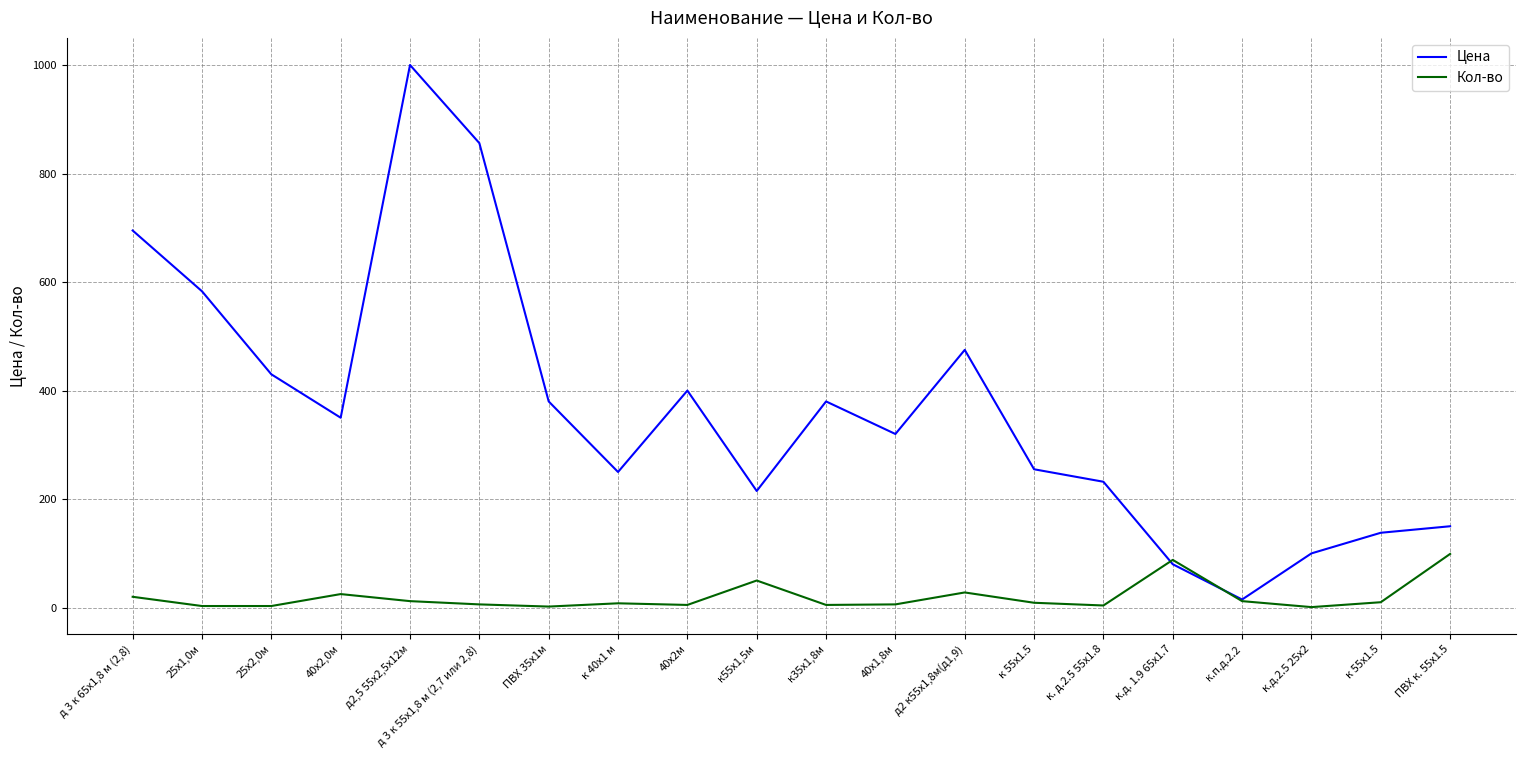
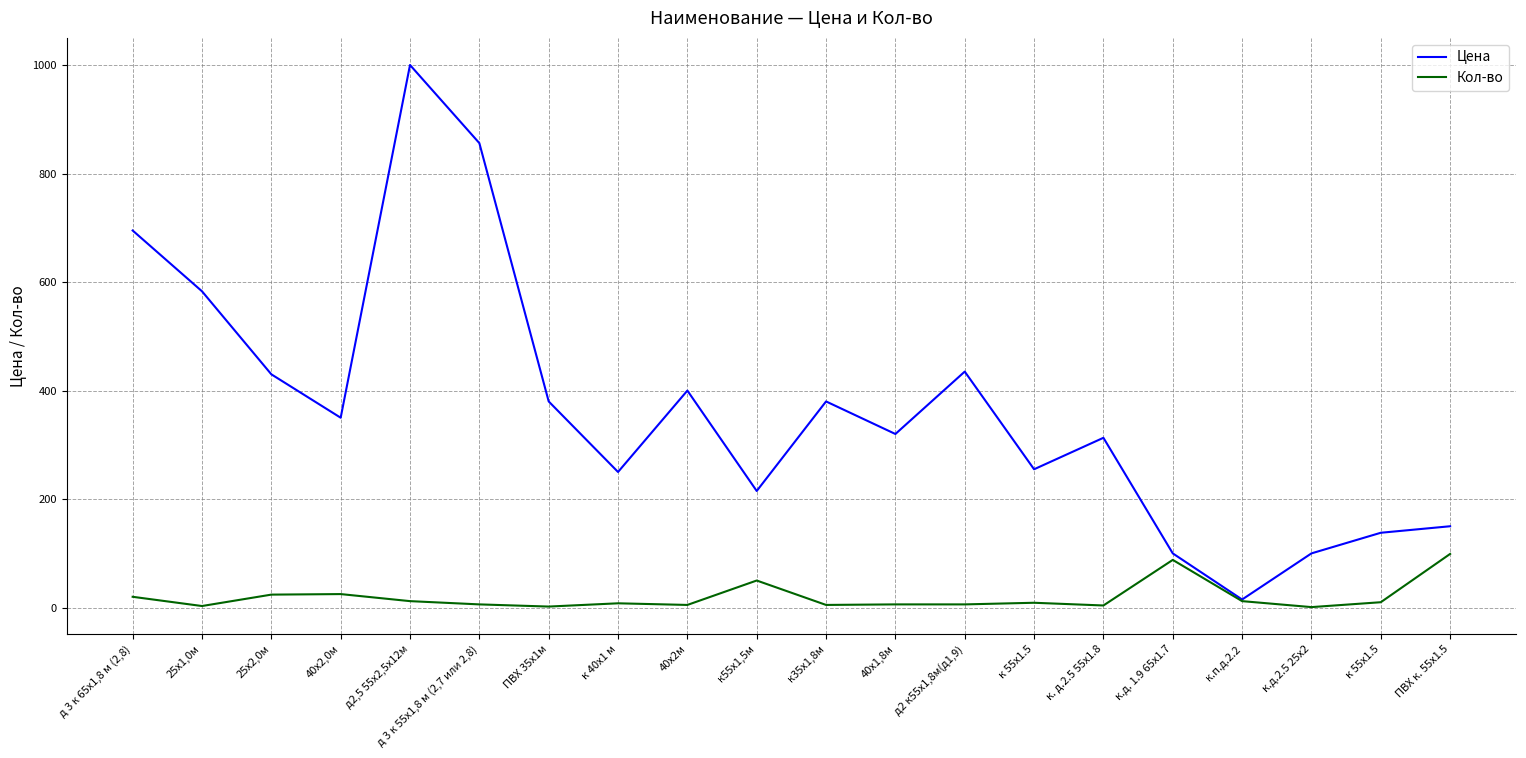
Кол-во, 25х2,0м: 0 -> 20
Цена, д2 к55х1,8м(д1,9): 480 -> 440
Кол-во, д2 к55х1,8м(д1,9): 30 -> 10
Цена, к. д.2.5 55х1.8: 230 -> 310
Цена, к.д. 1.9 65х1.7: 80 -> 100
